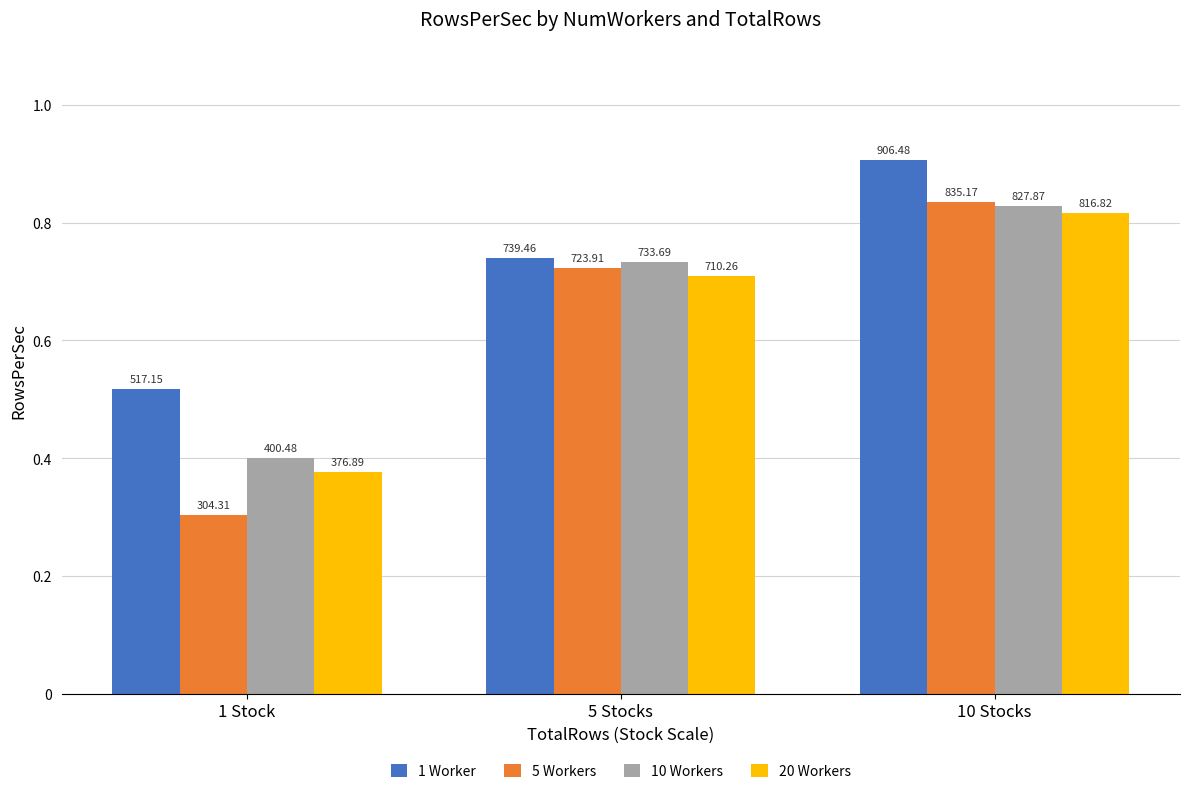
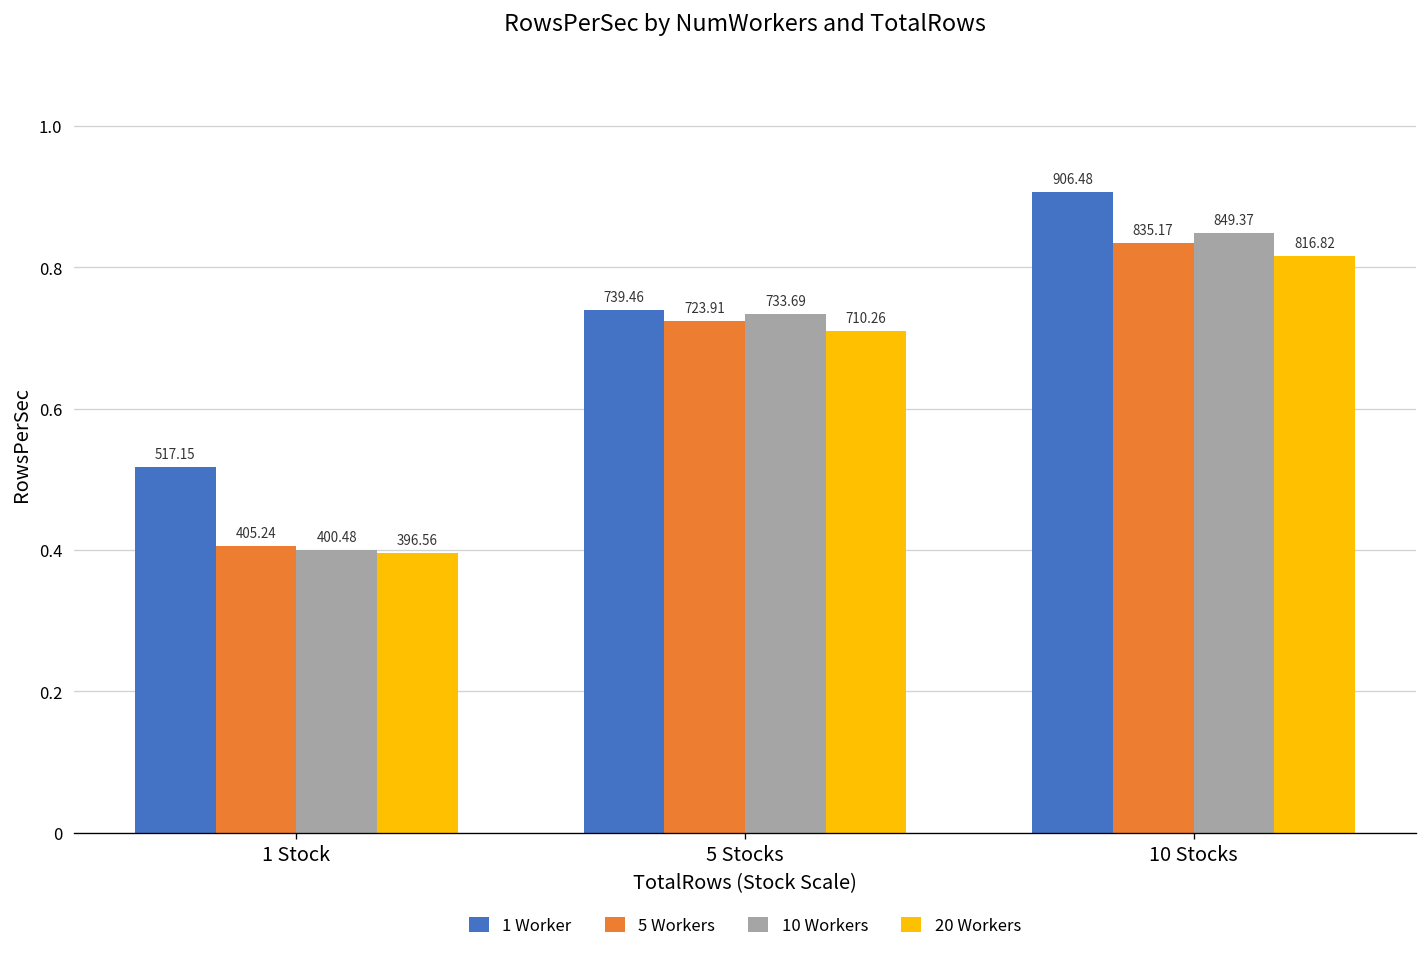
5 Workers, 1 Stock: 304.31 -> 405.24
20 Workers, 1 Stock: 376.89 -> 396.56
10 Workers, 10 Stocks: 827.87 -> 849.37
